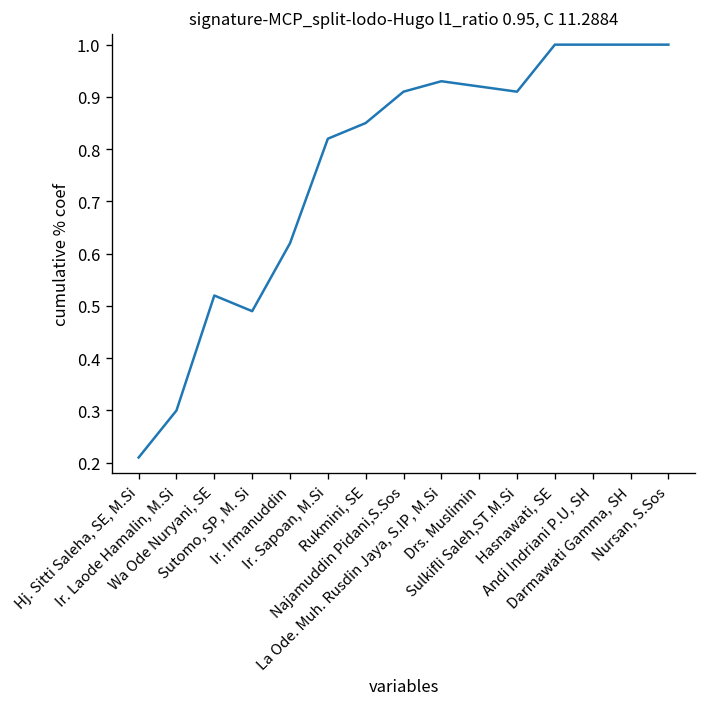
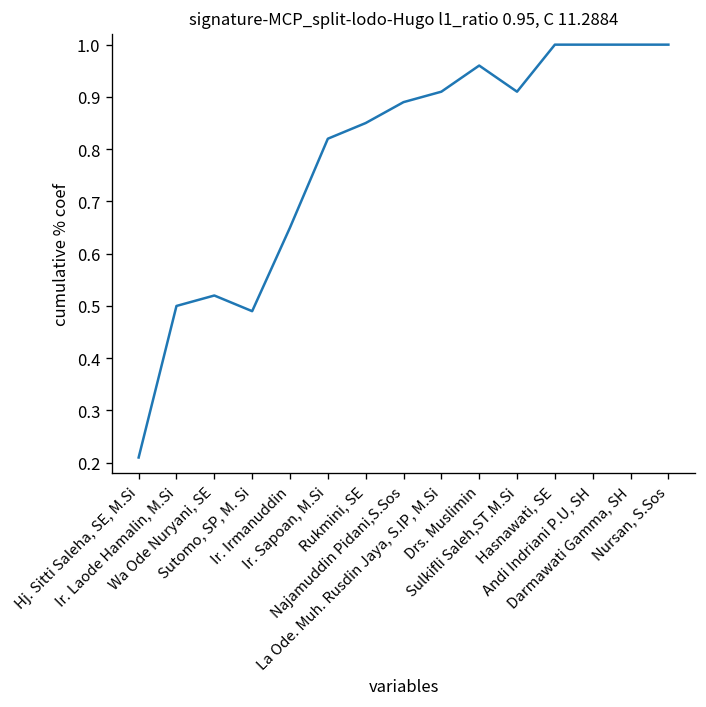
Ir. Laode Hamalin, M.Si: 0.3 -> 0.5
Ir. Irmanuddin: 0.62 -> 0.65
Najamuddin Pidani,S.Sos: 0.91 -> 0.89
La Ode. Muh. Rusdin Jaya, S.IP, M.Si: 0.93 -> 0.91
Drs. Muslimin: 0.92 -> 0.96
